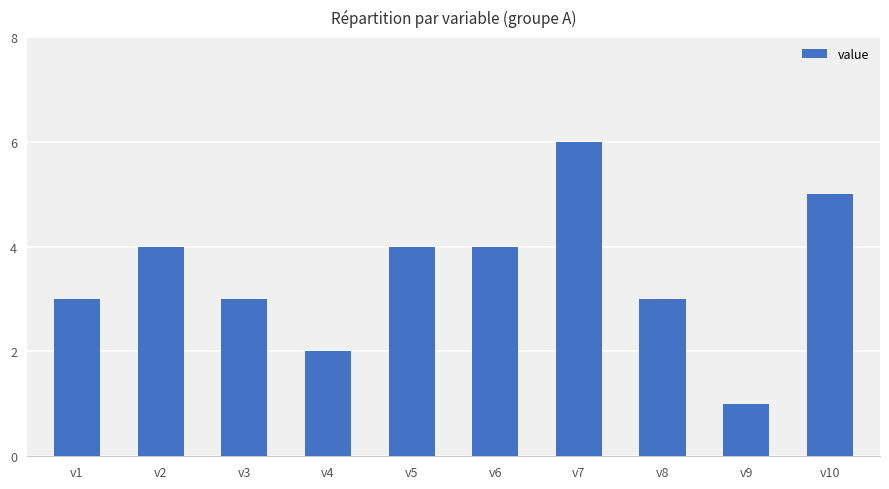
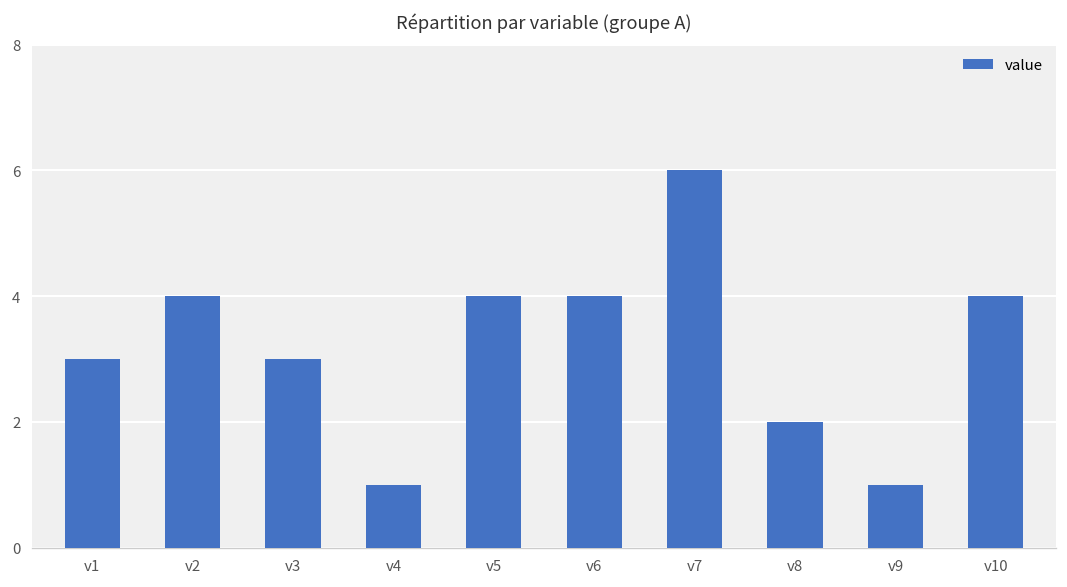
v4: 2 -> 1
v8: 3 -> 2
v10: 5 -> 4
